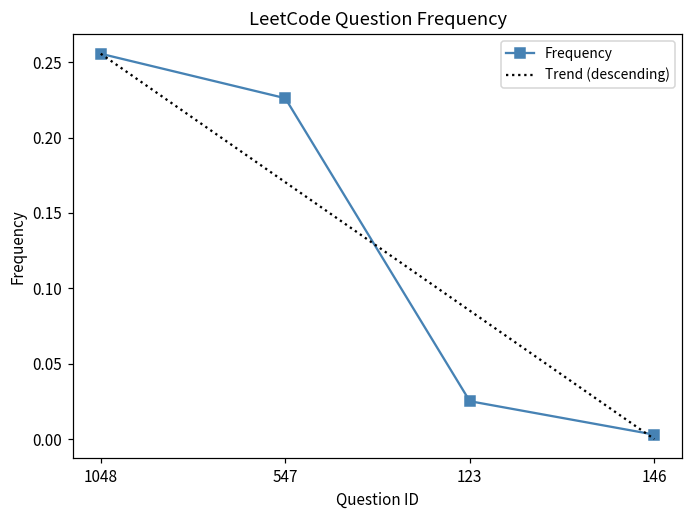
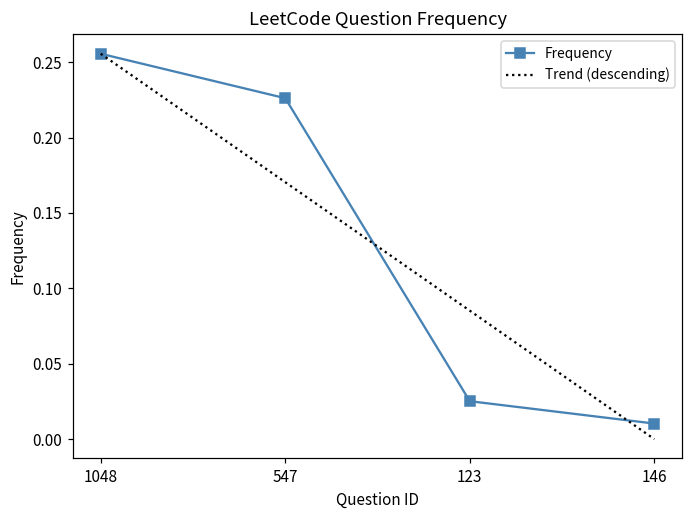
Frequency, 146: 0.003 -> 0.010
